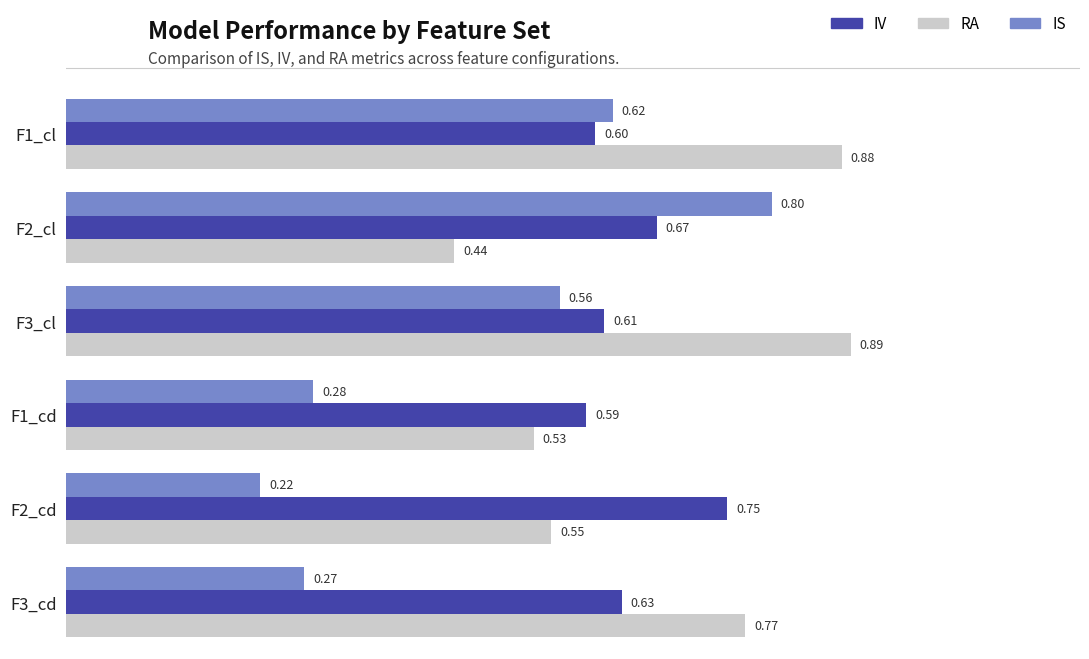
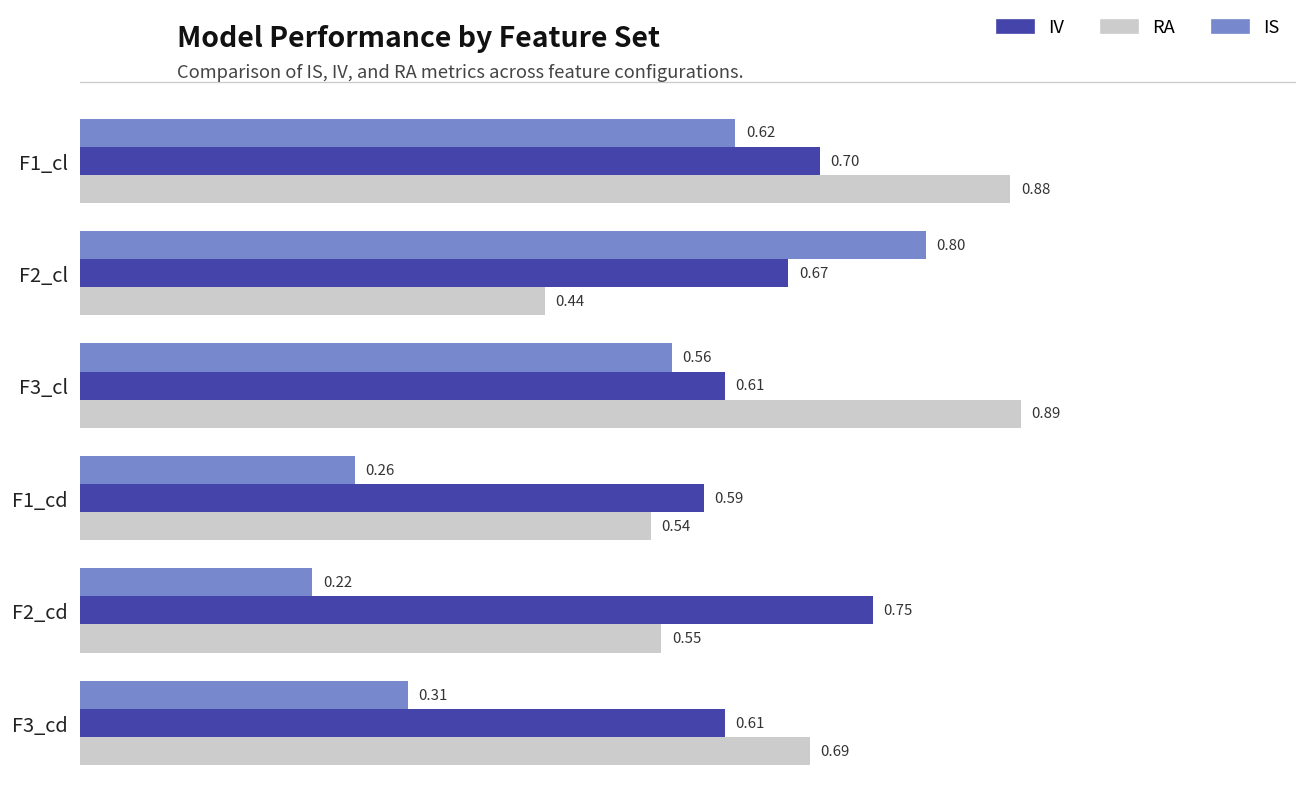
IV, F1_cl: 0.60 -> 0.70
IS, F1_cd: 0.28 -> 0.26
RA, F1_cd: 0.53 -> 0.54
IS, F3_cd: 0.27 -> 0.31
IV, F3_cd: 0.63 -> 0.61
RA, F3_cd: 0.77 -> 0.69
